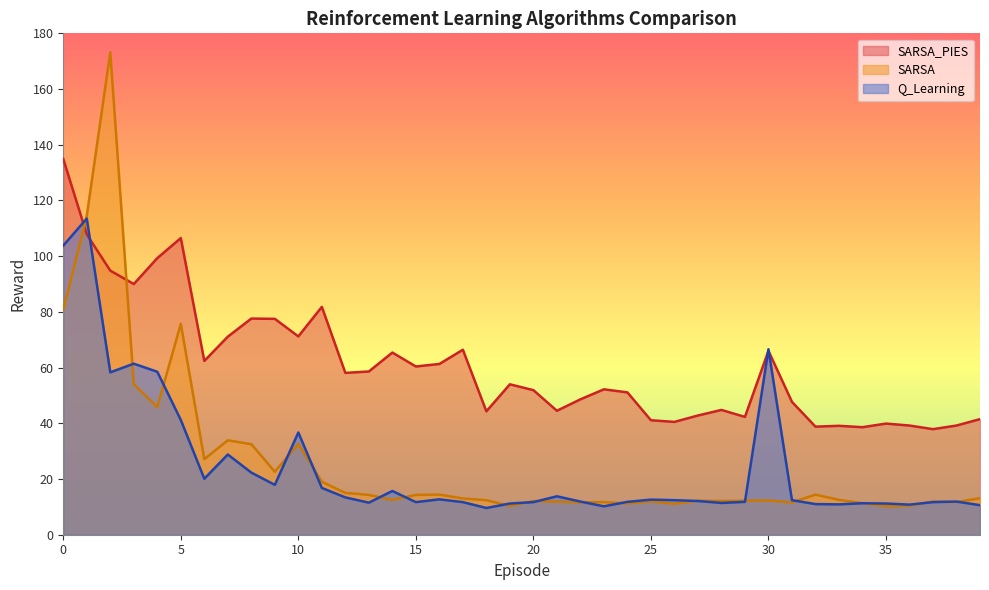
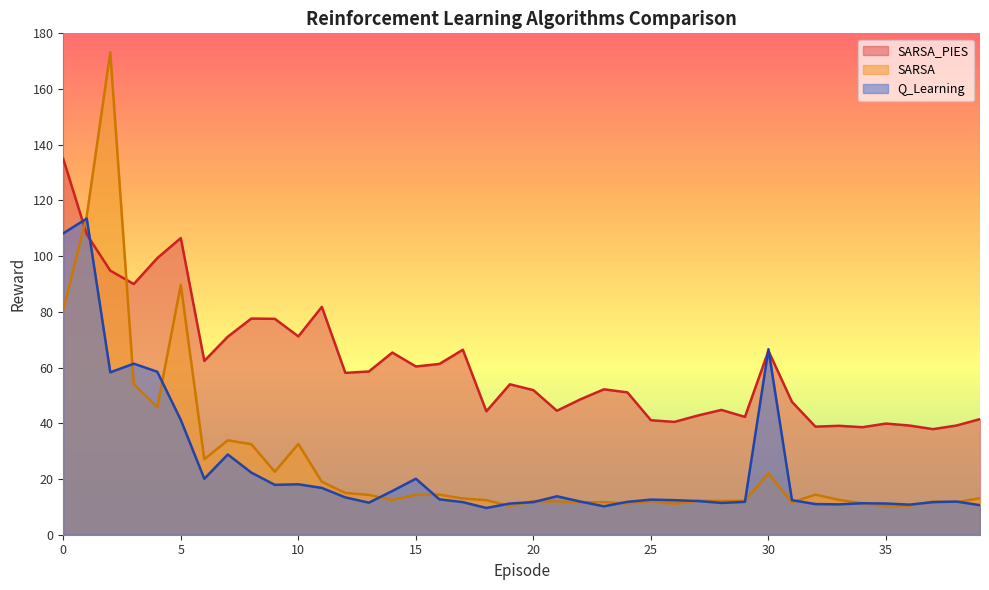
Q_Learning, 0: 104 -> 108
SARSA, 5: 76 -> 90
Q_Learning, 10: 37 -> 18
Q_Learning, 15: 12 -> 20
SARSA, 30: 12 -> 22
